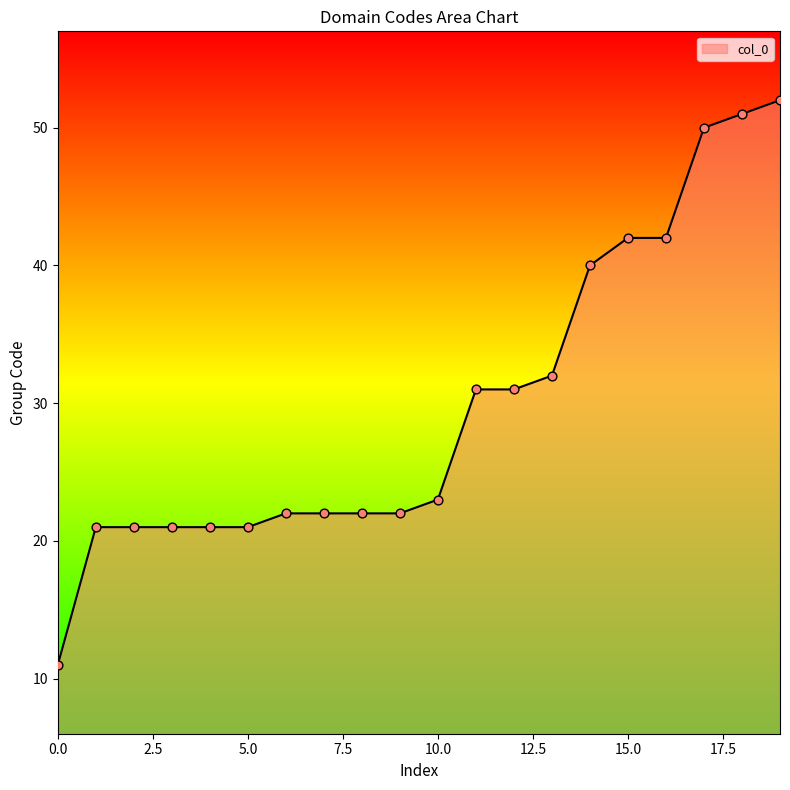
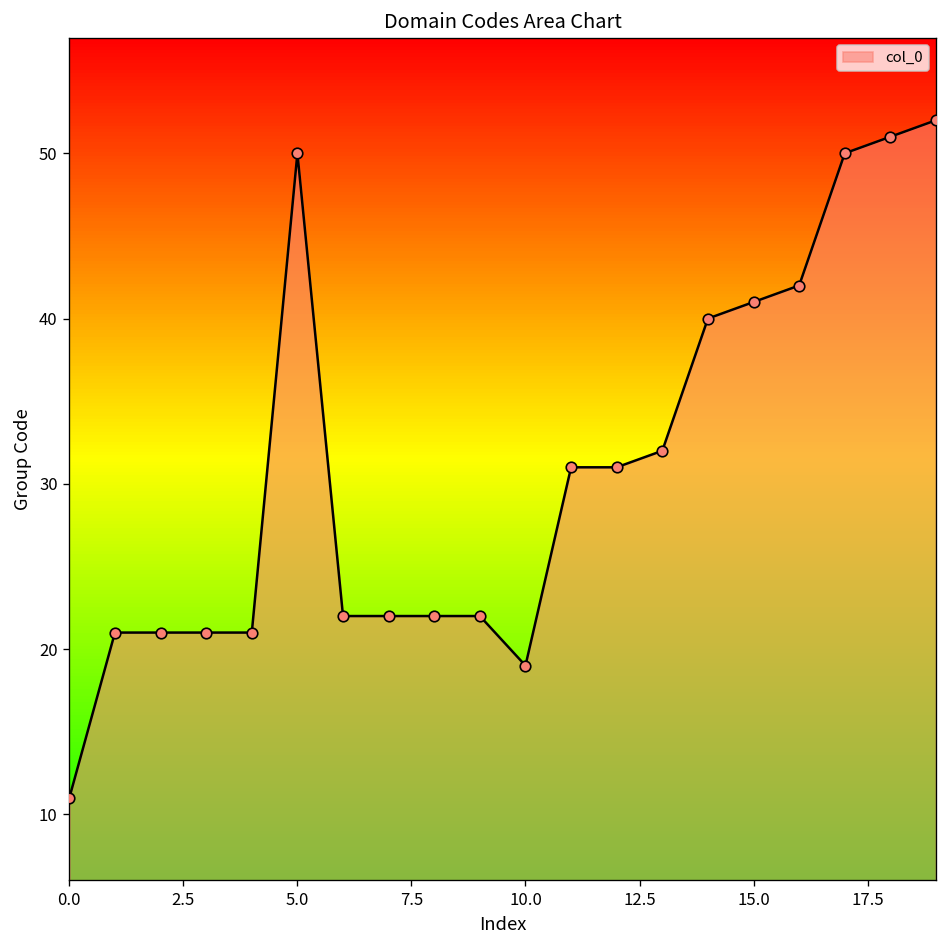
5.0: 21 -> 50
10.0: 23 -> 19
15.0: 42 -> 41
